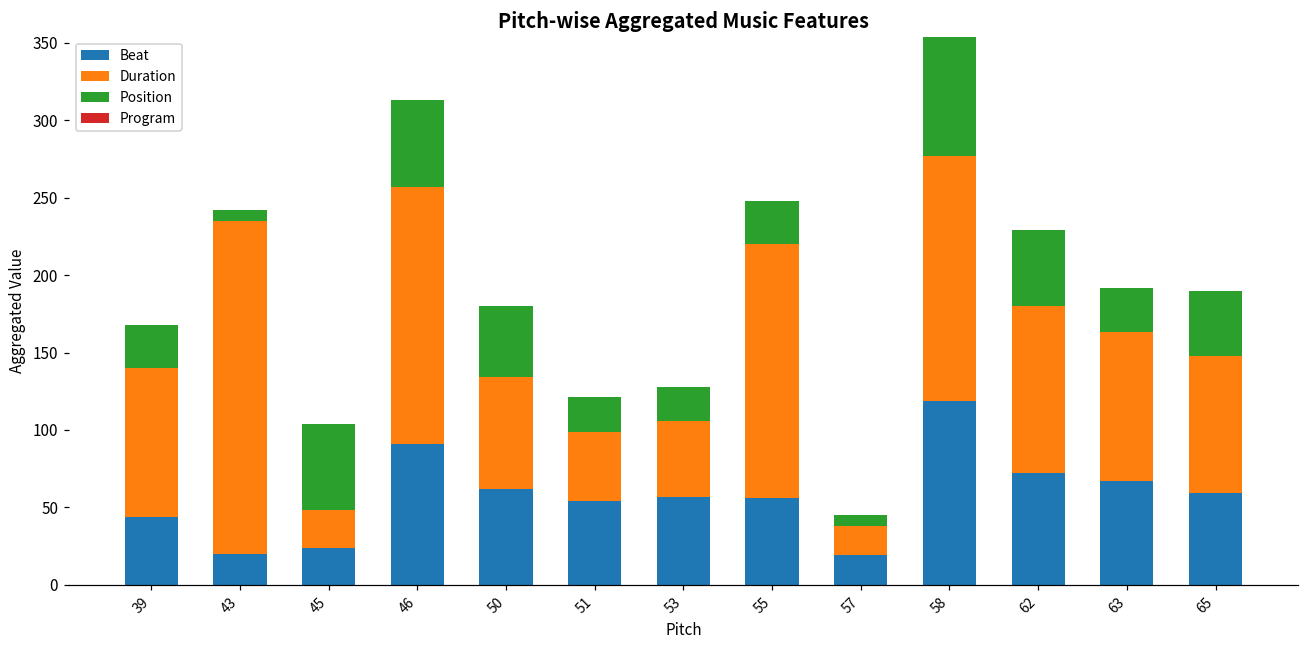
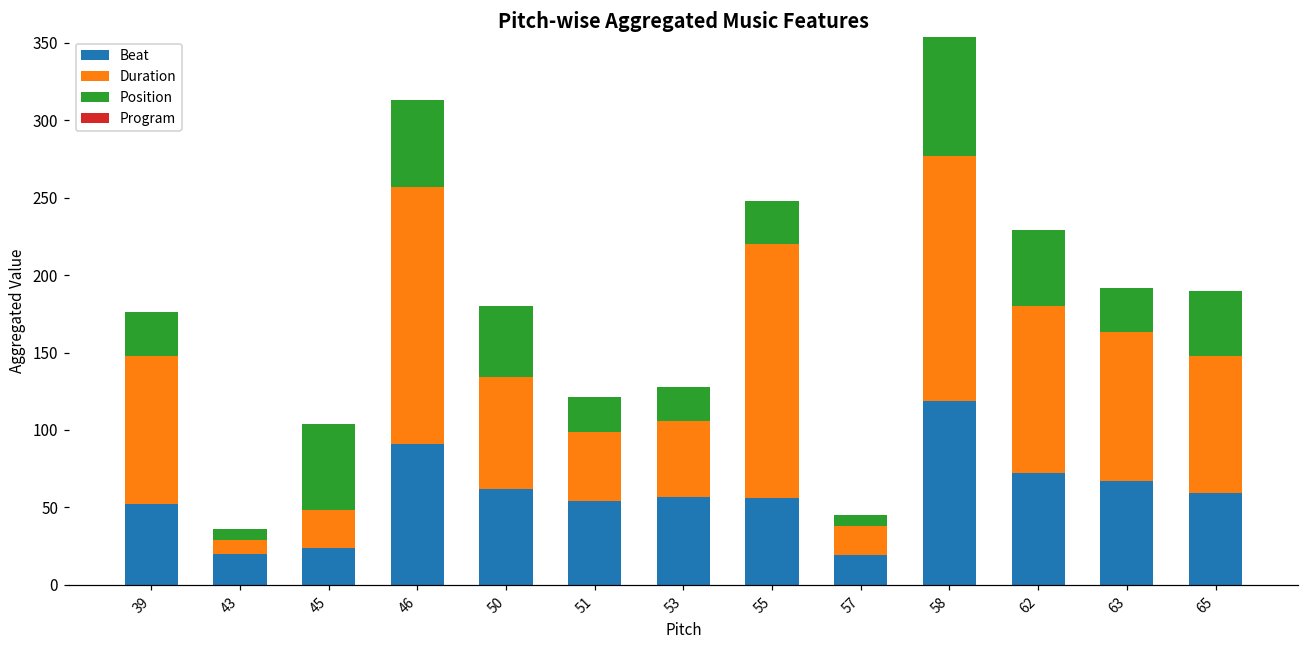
Beat, 39: 44 -> 52
Duration, 43: 215 -> 9
